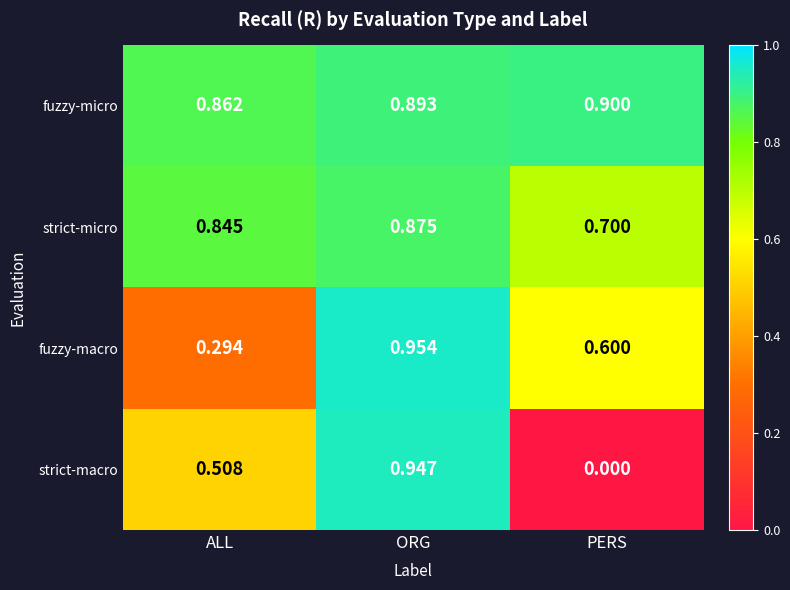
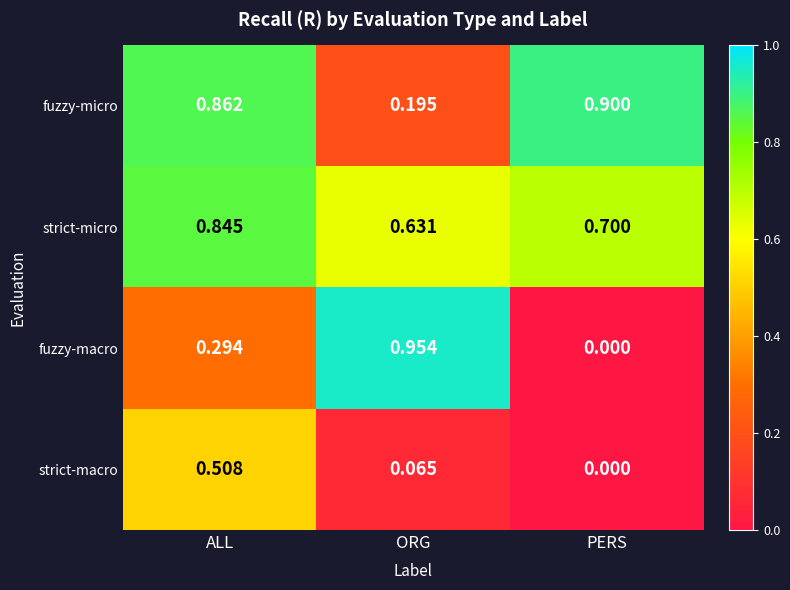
fuzzy-micro, ORG: 0.893 -> 0.195
strict-micro, ORG: 0.875 -> 0.631
fuzzy-macro, PERS: 0.600 -> 0.000
strict-macro, ORG: 0.947 -> 0.065
